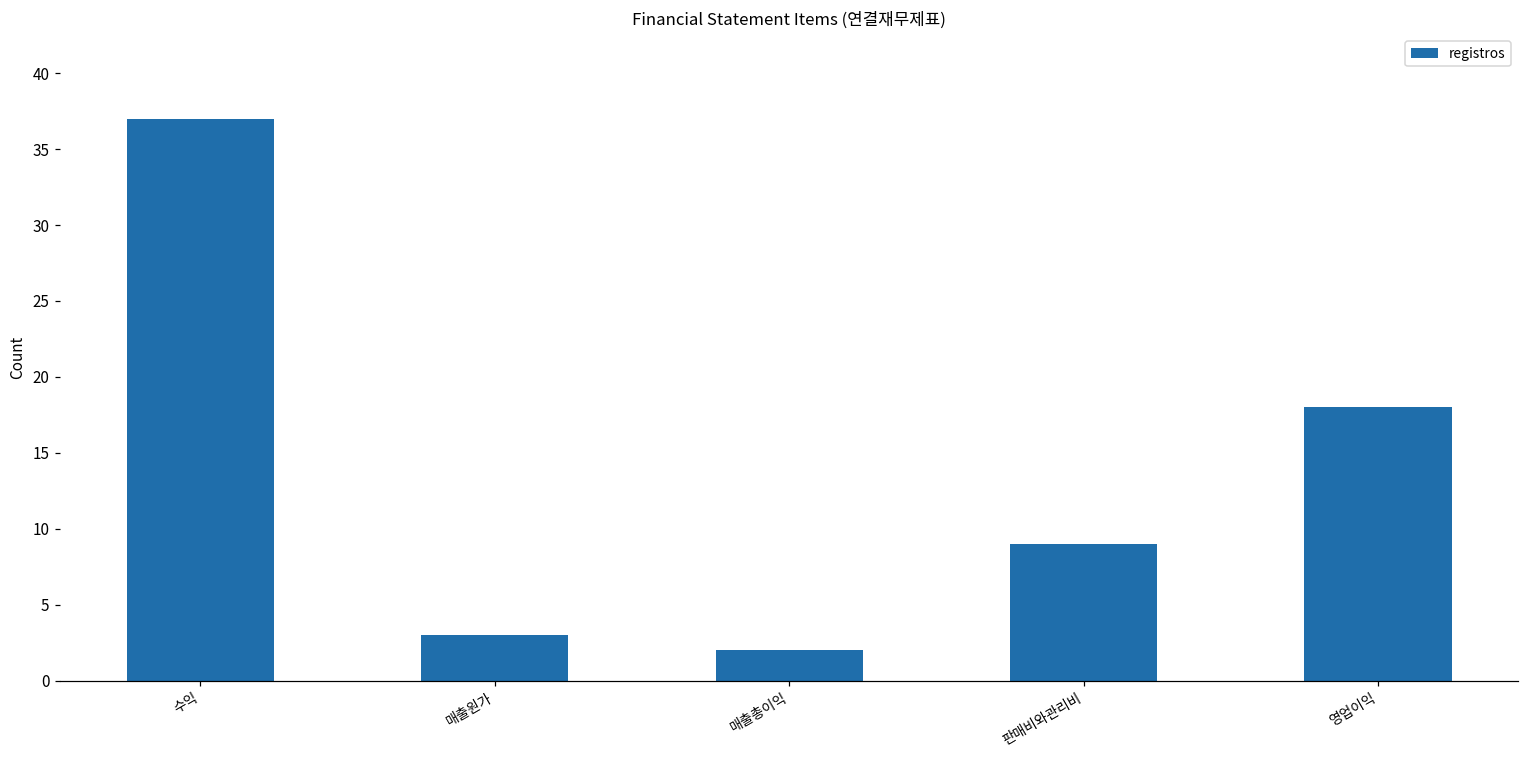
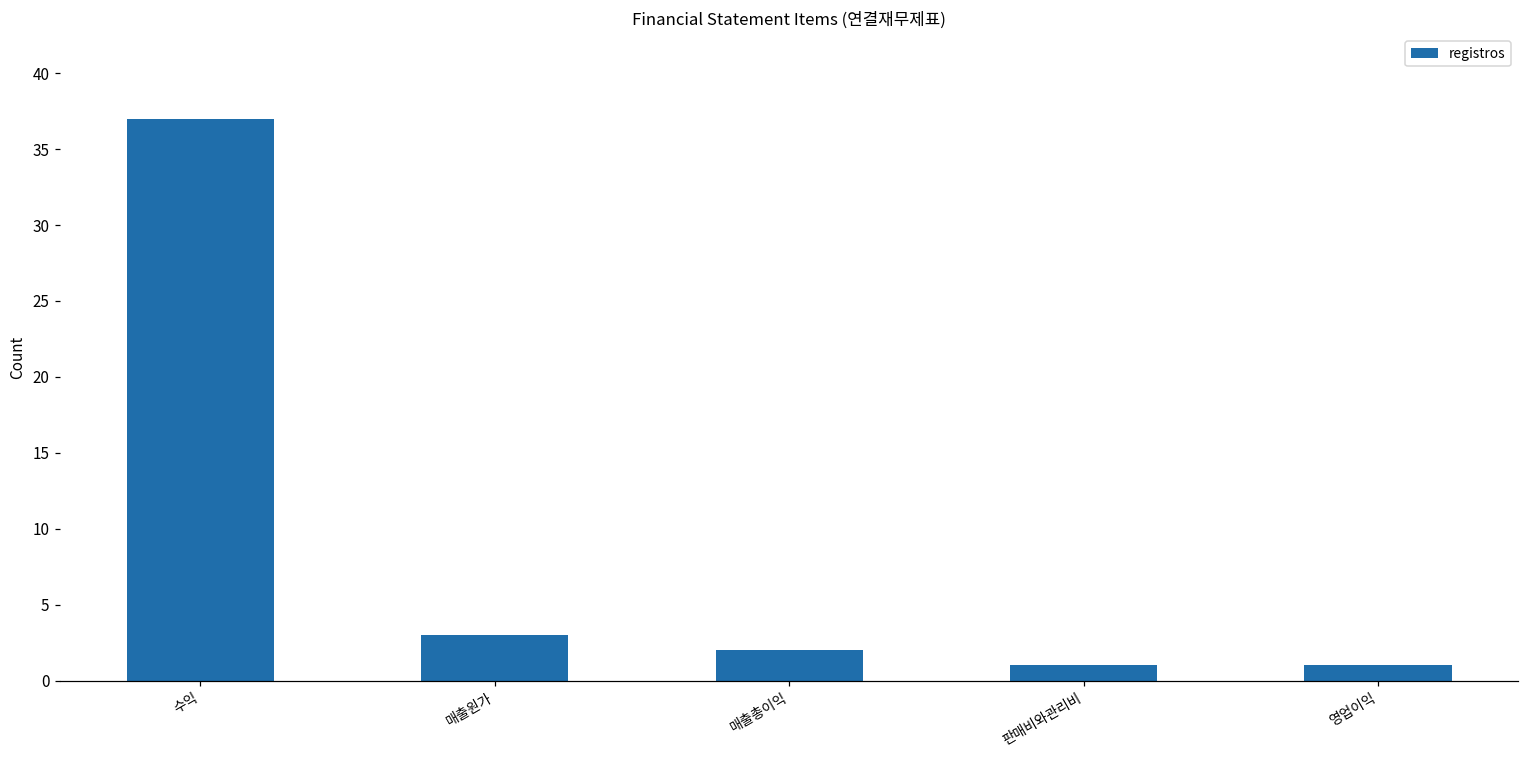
판매비와관리비: 9 -> 1
영업이익: 18 -> 1
